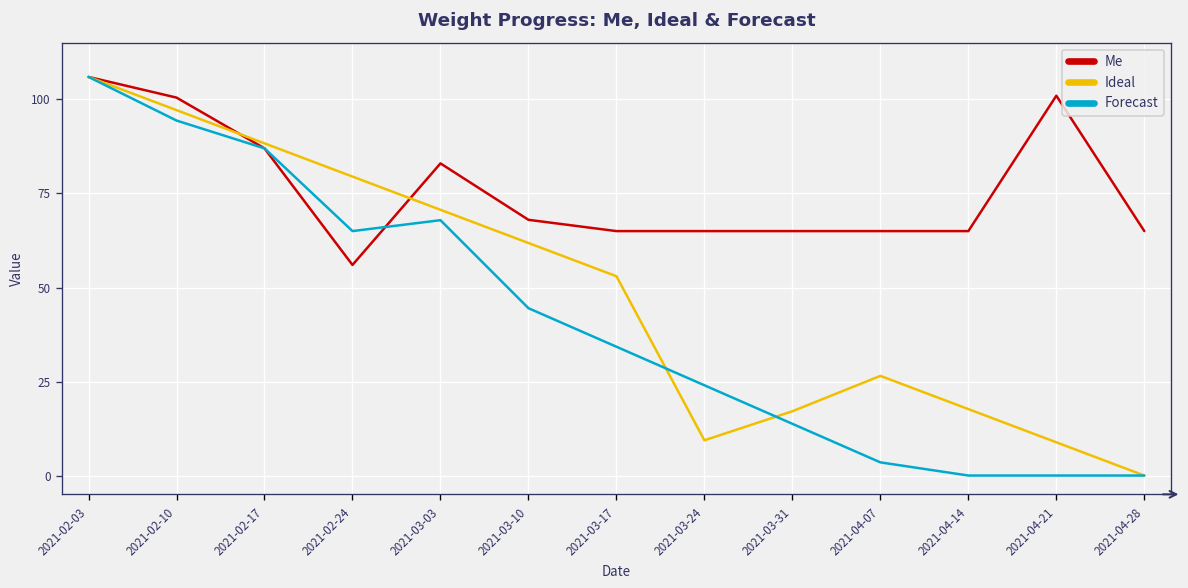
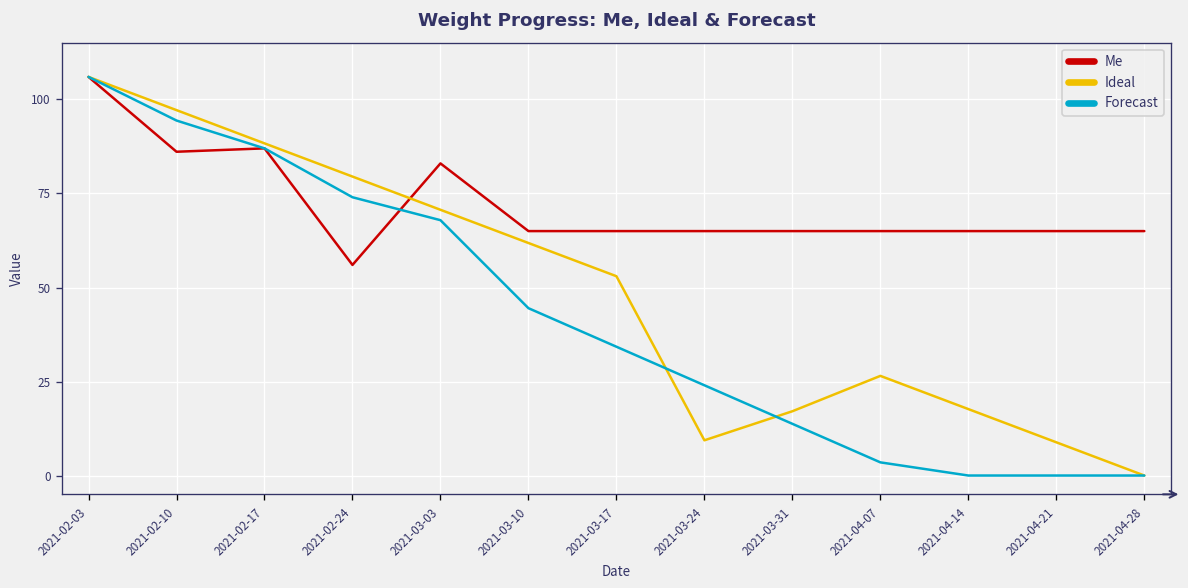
Me, 2021-02-10: 101 -> 86
Forecast, 2021-02-24: 65 -> 74
Me, 2021-03-10: 68 -> 65
Me, 2021-04-21: 101 -> 65
